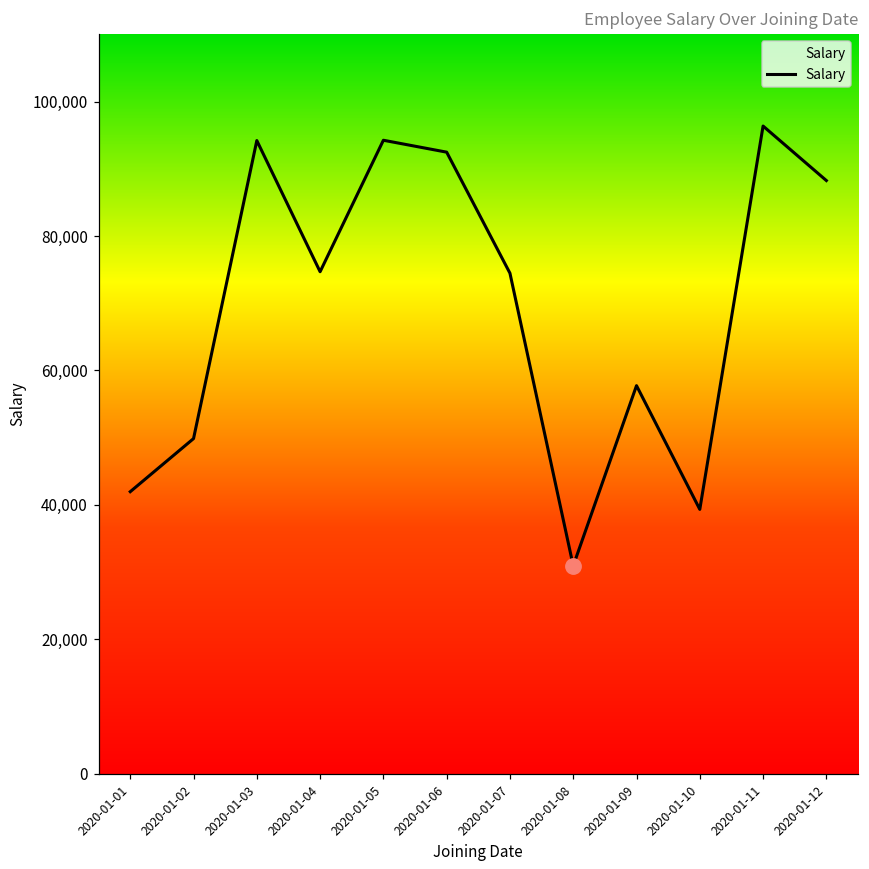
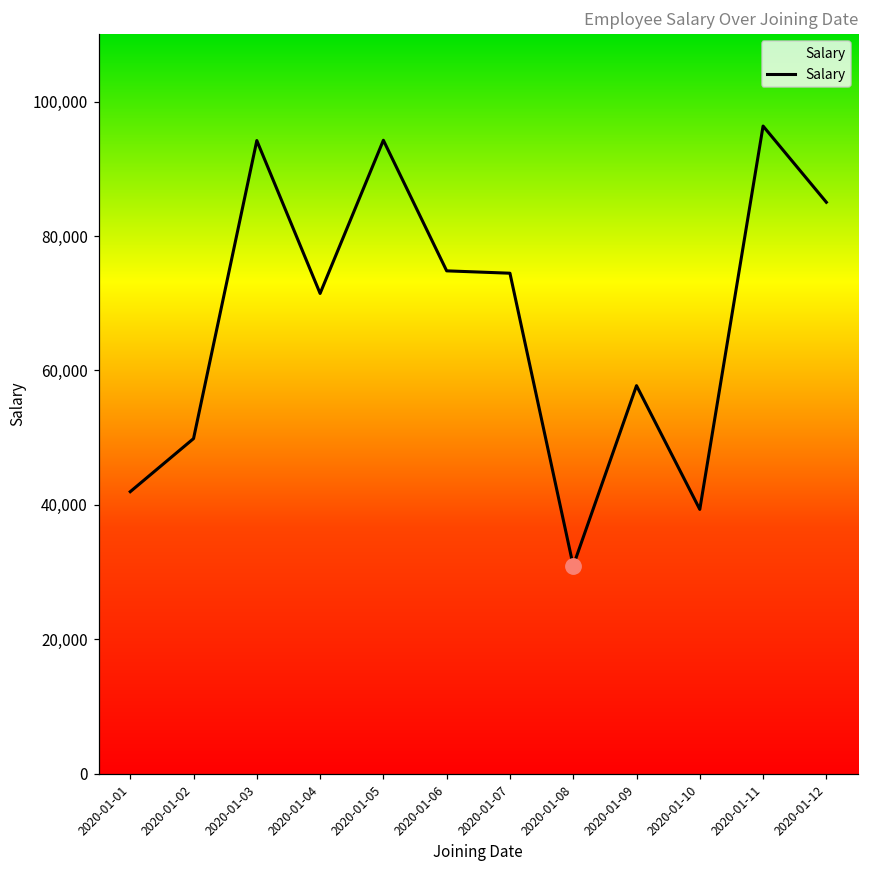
Salary, 2020-01-04: 75,000 -> 71,000
Salary, 2020-01-06: 92,000 -> 75,000
Salary, 2020-01-12: 88,000 -> 85,000
